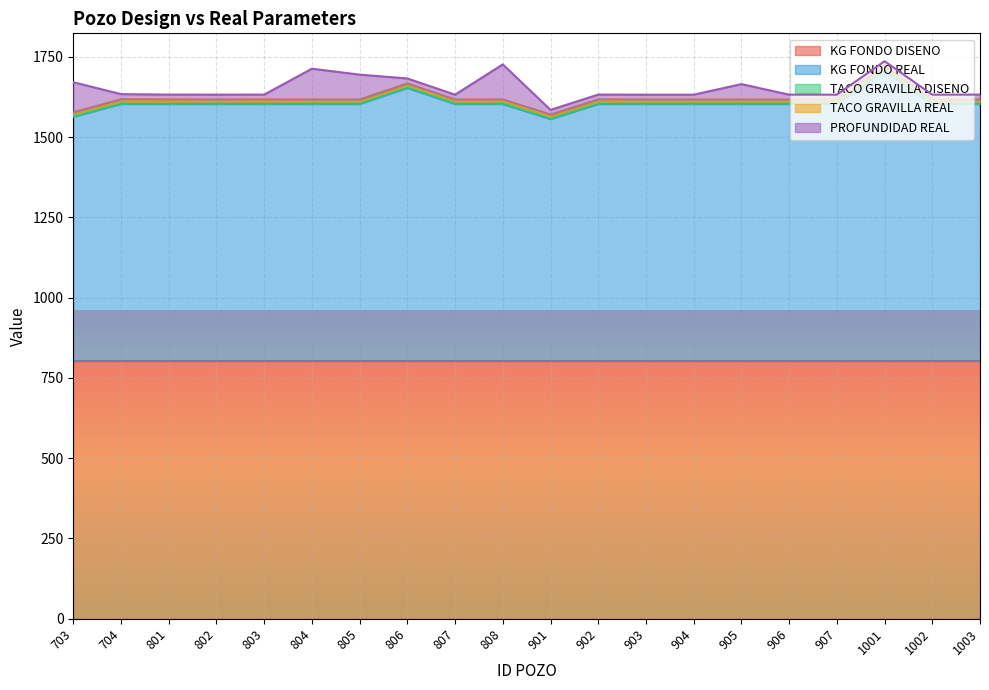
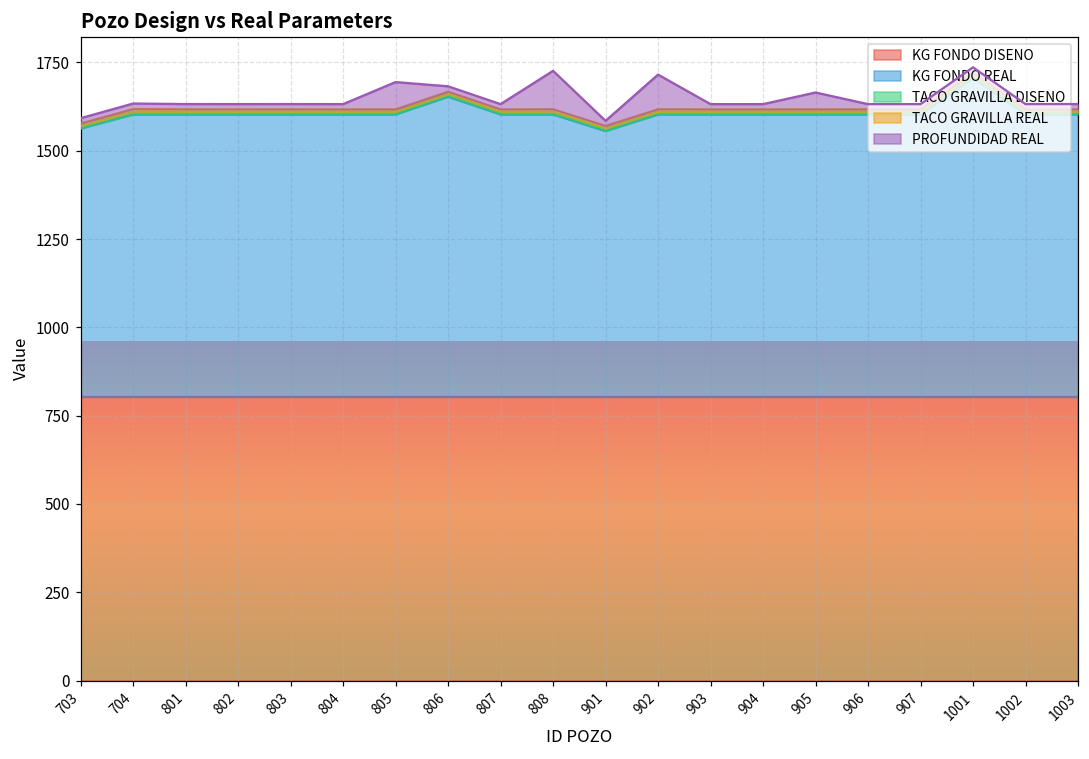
PROFUNDIDAD REAL, 703: 90 -> 20
PROFUNDIDAD REAL, 804: 100 -> 20
PROFUNDIDAD REAL, 902: 20 -> 100
